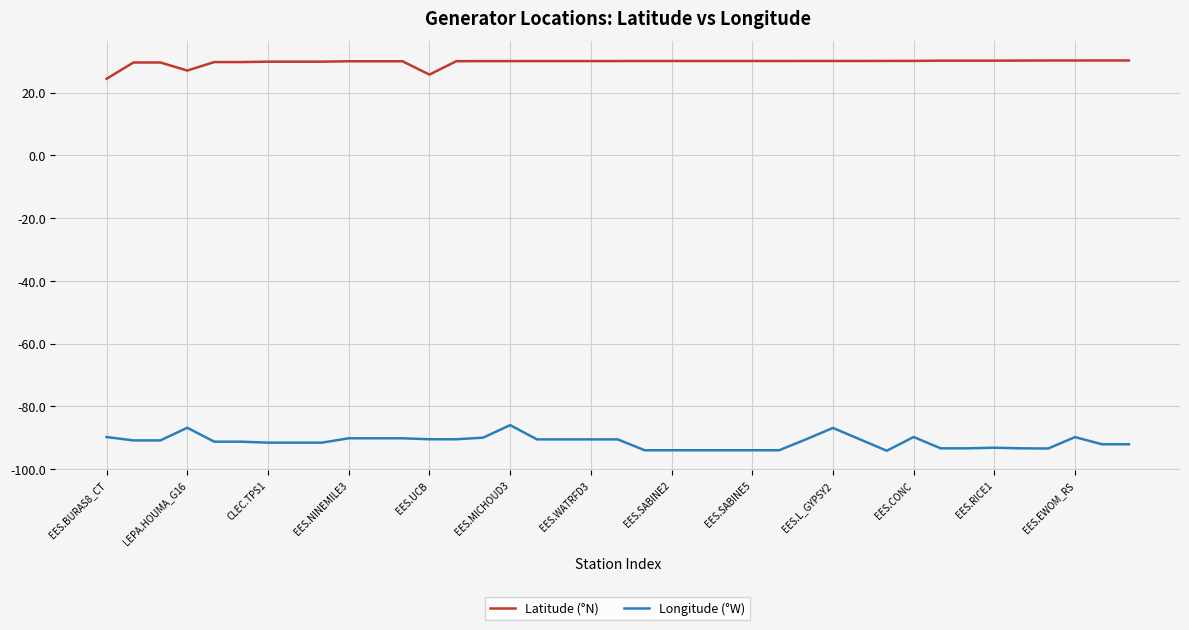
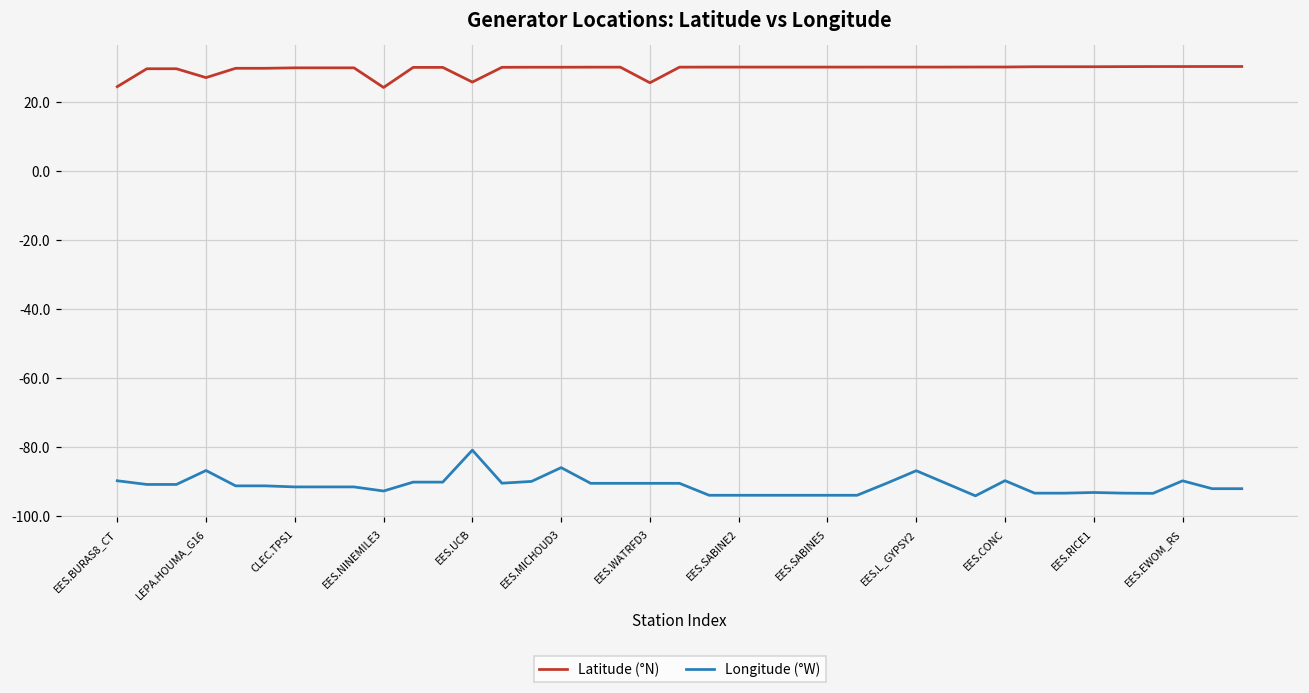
Latitude (°N), EES.NINEMILE3: 30 -> 24
Longitude (°W), EES.NINEMILE3: -90 -> -93
Longitude (°W), EES.UCB: -90 -> -81
Latitude (°N), EES.WATRFD3: 30 -> 26
